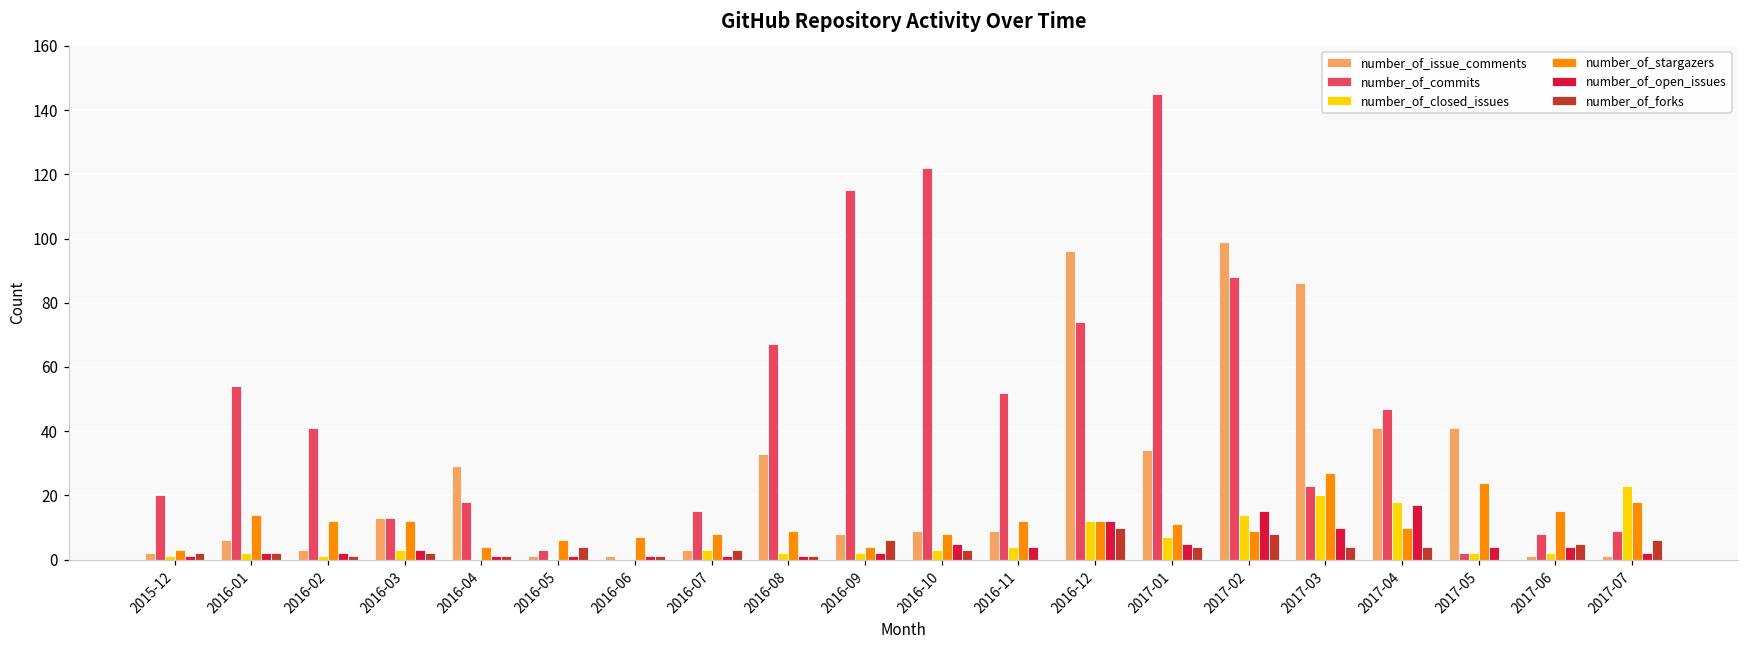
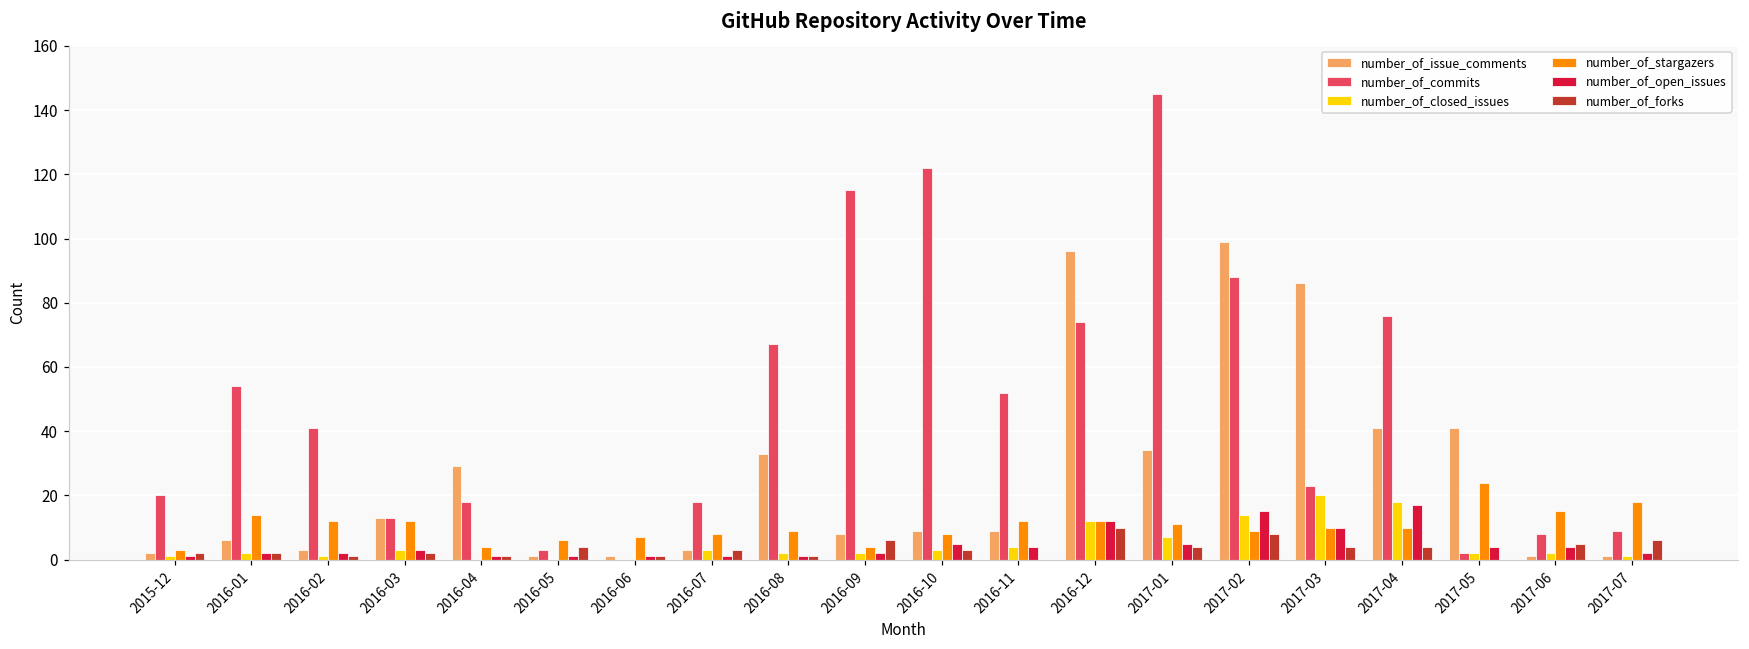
number_of_commits, 2016-07: 15 -> 18
number_of_stargazers, 2017-03: 27 -> 10
number_of_commits, 2017-04: 47 -> 76
number_of_closed_issues, 2017-07: 23 -> 1
